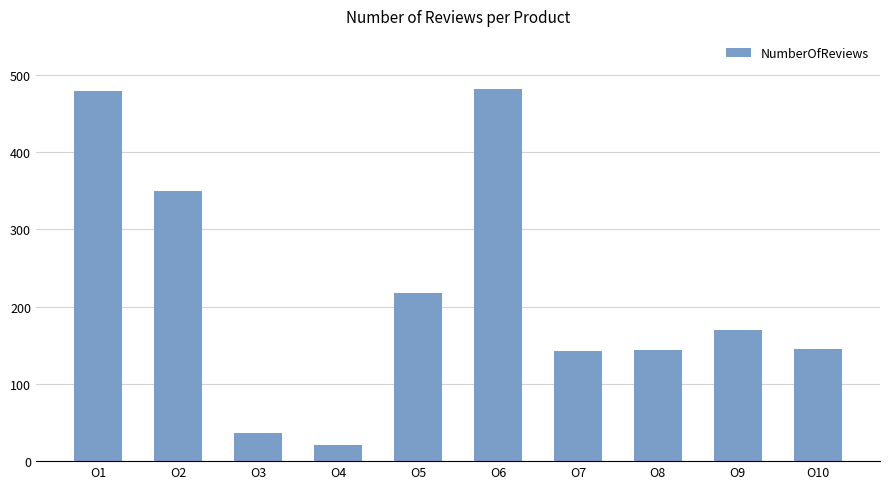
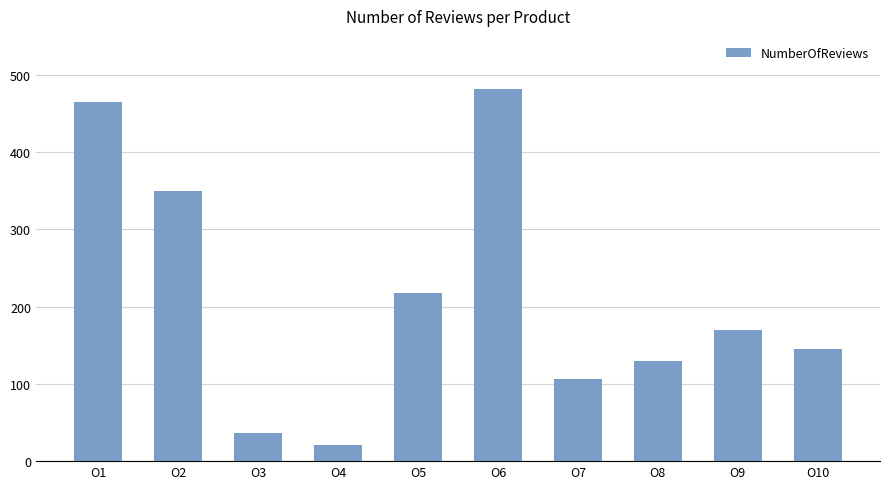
O1: 480 -> 460
O7: 140 -> 110
O8: 140 -> 130
